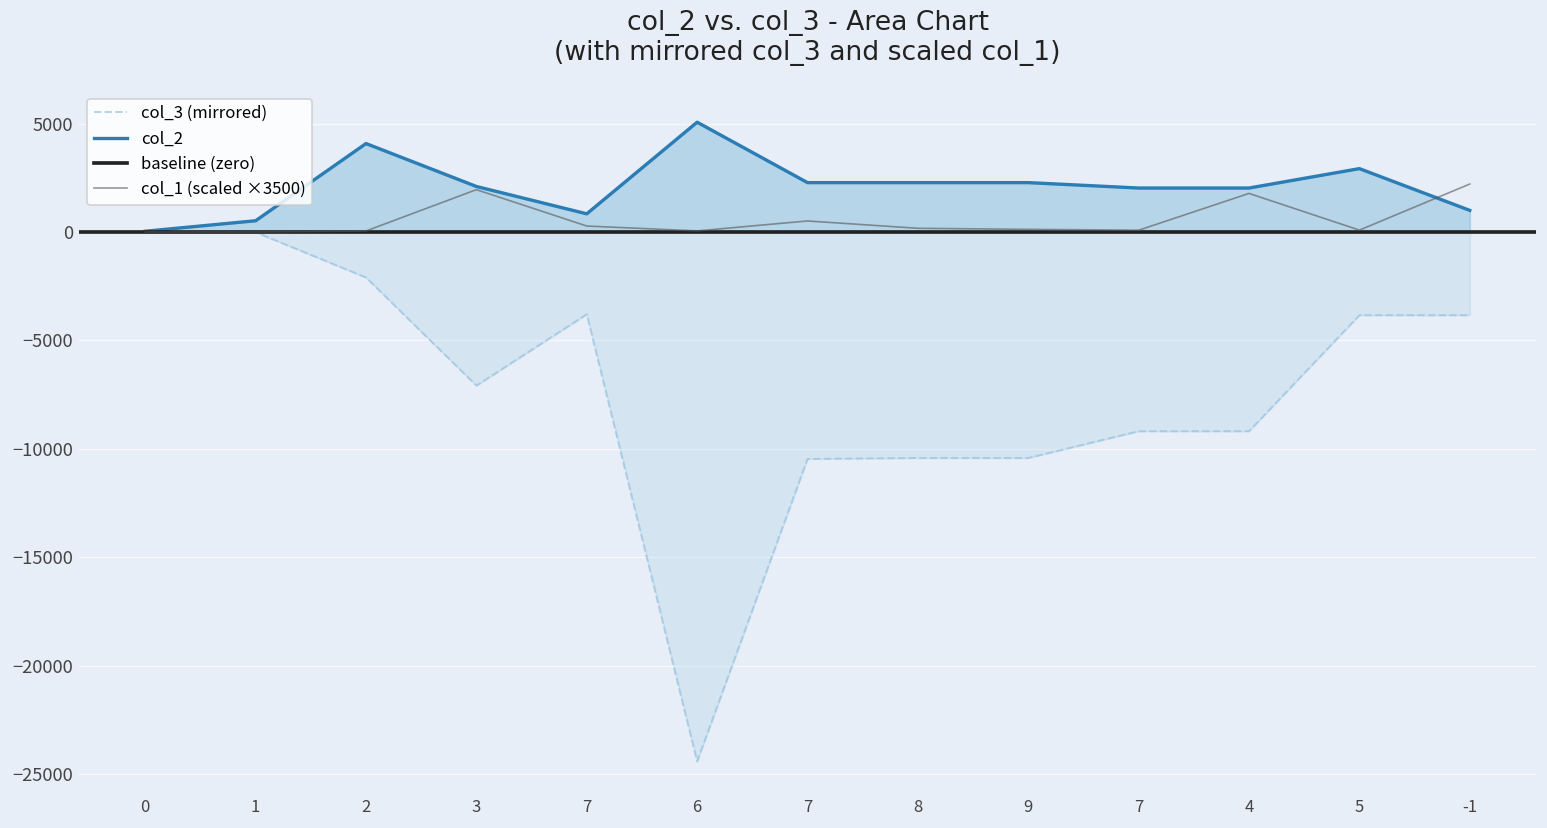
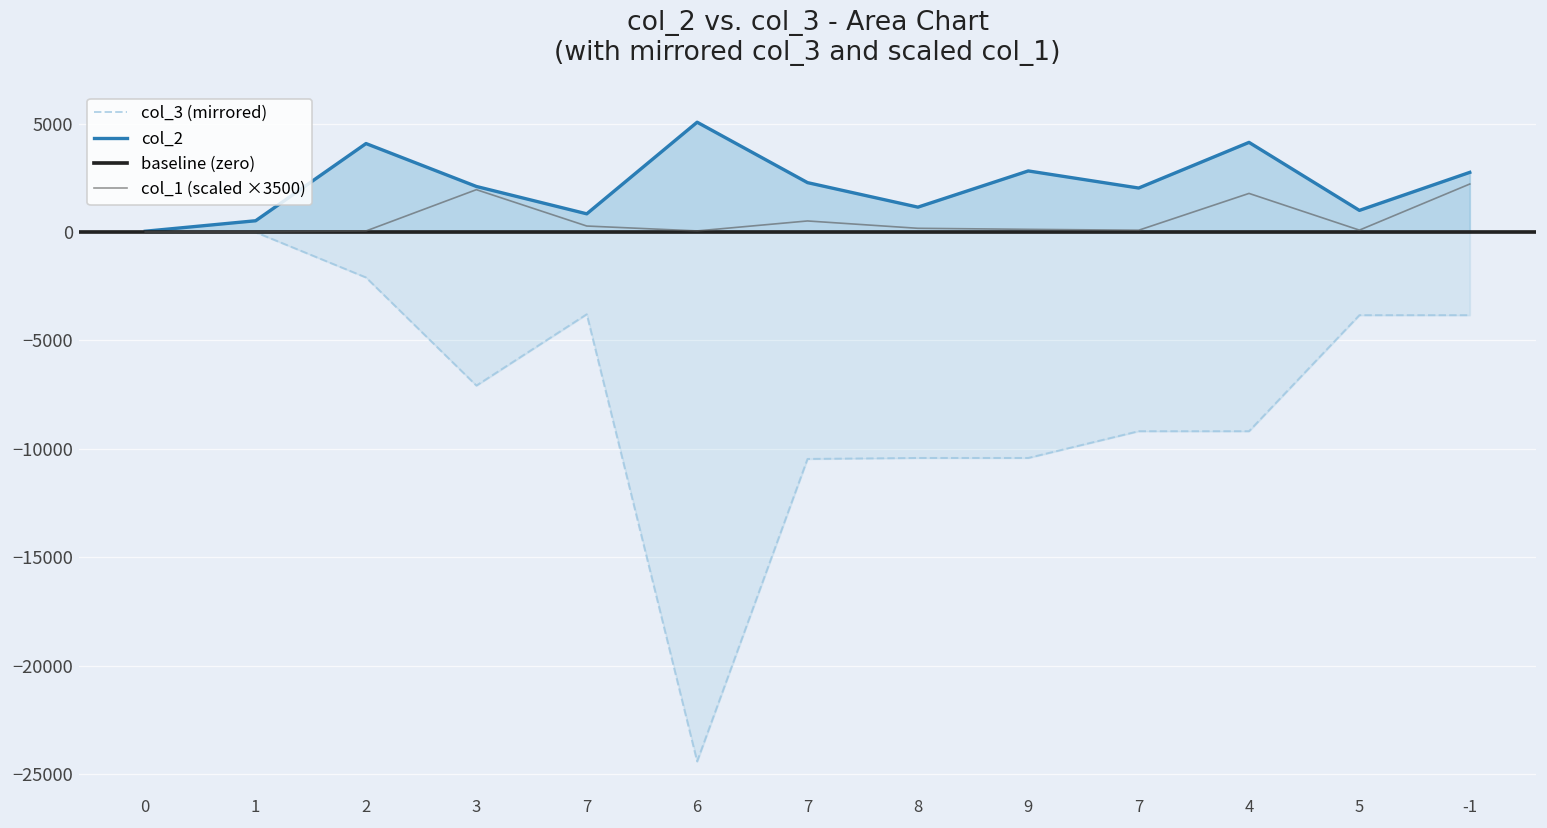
col_2, 8: 2300 -> 1100
col_2, 9: 2300 -> 2800
col_2, 4: 2000 -> 4100
col_2, 5: 2900 -> 1000
col_2, -1: 1000 -> 2700
